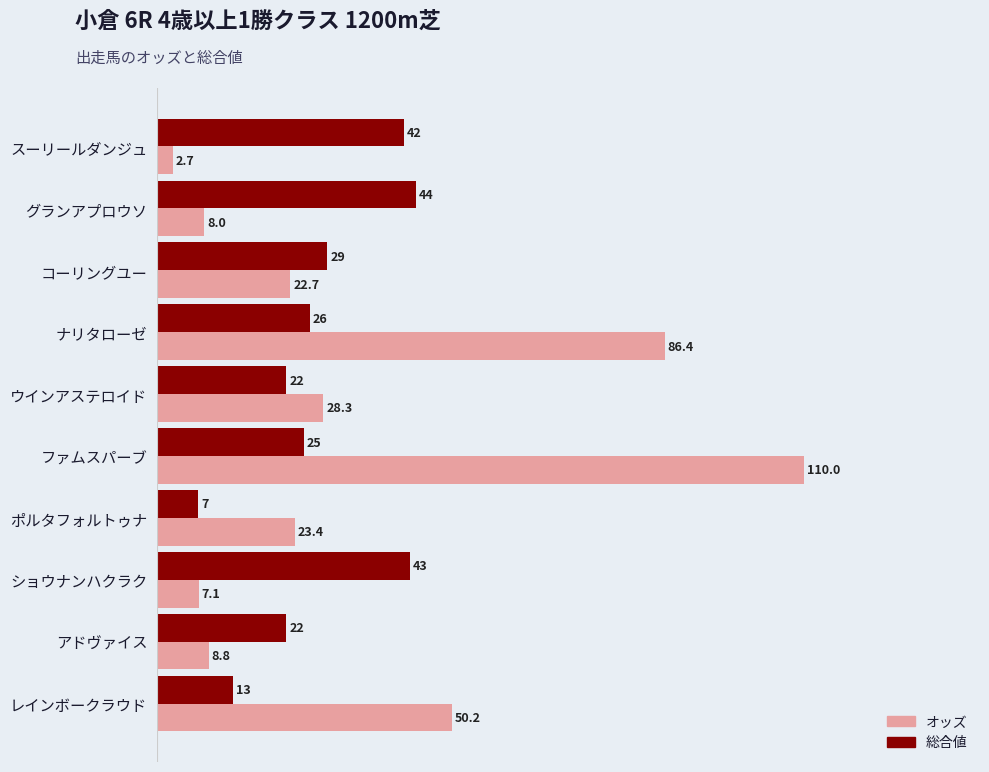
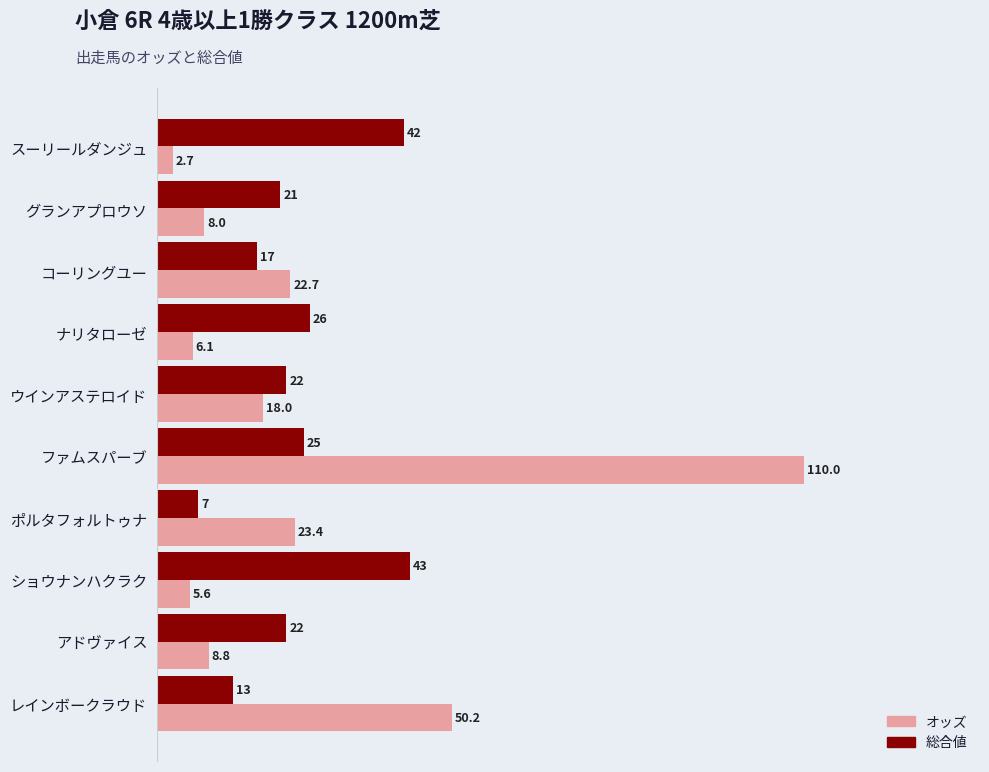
総合値, グランアプロウソ: 44 -> 21
総合値, コーリングユー: 29 -> 17
オッズ, ナリタローゼ: 86.4 -> 6.1
オッズ, ウインアステロイド: 28.3 -> 18.0
オッズ, ショウナンハクラク: 7.1 -> 5.6
